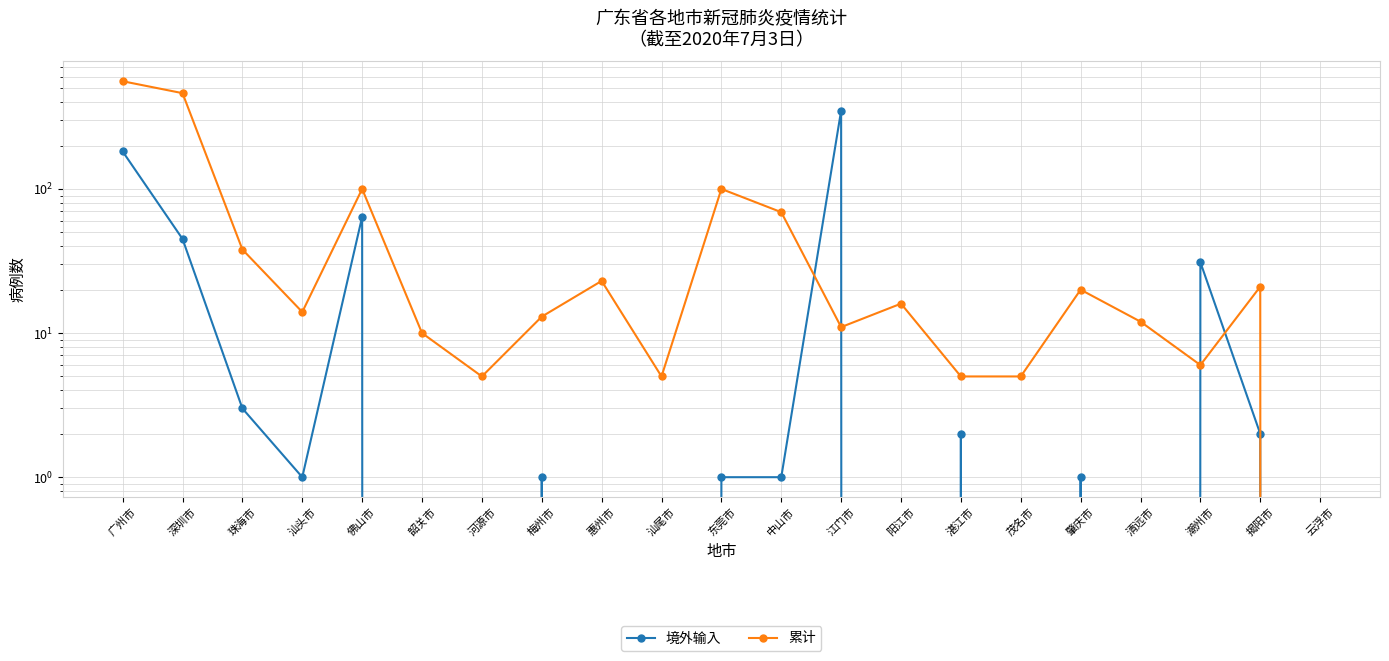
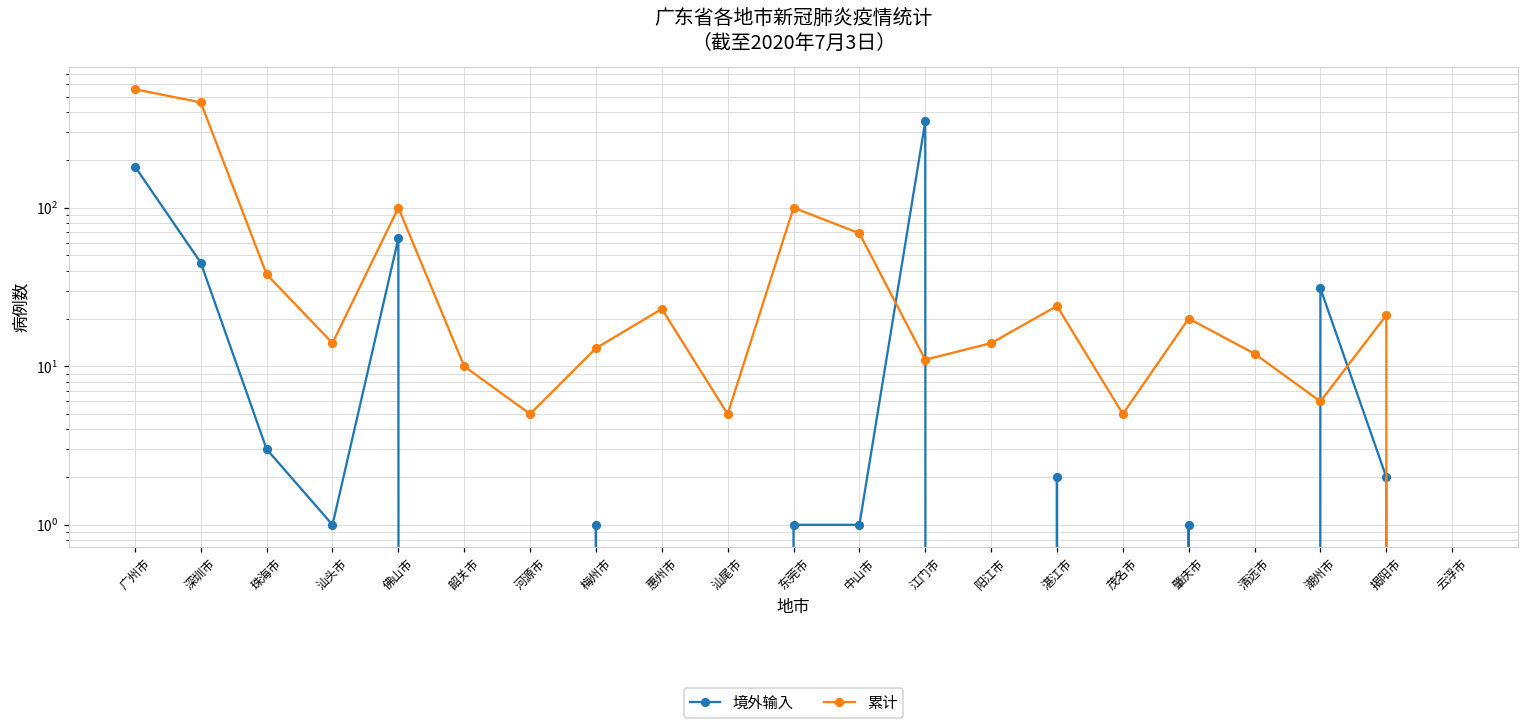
累计, 阳江市: 16 -> 14
累计, 湛江市: 5 -> 24
